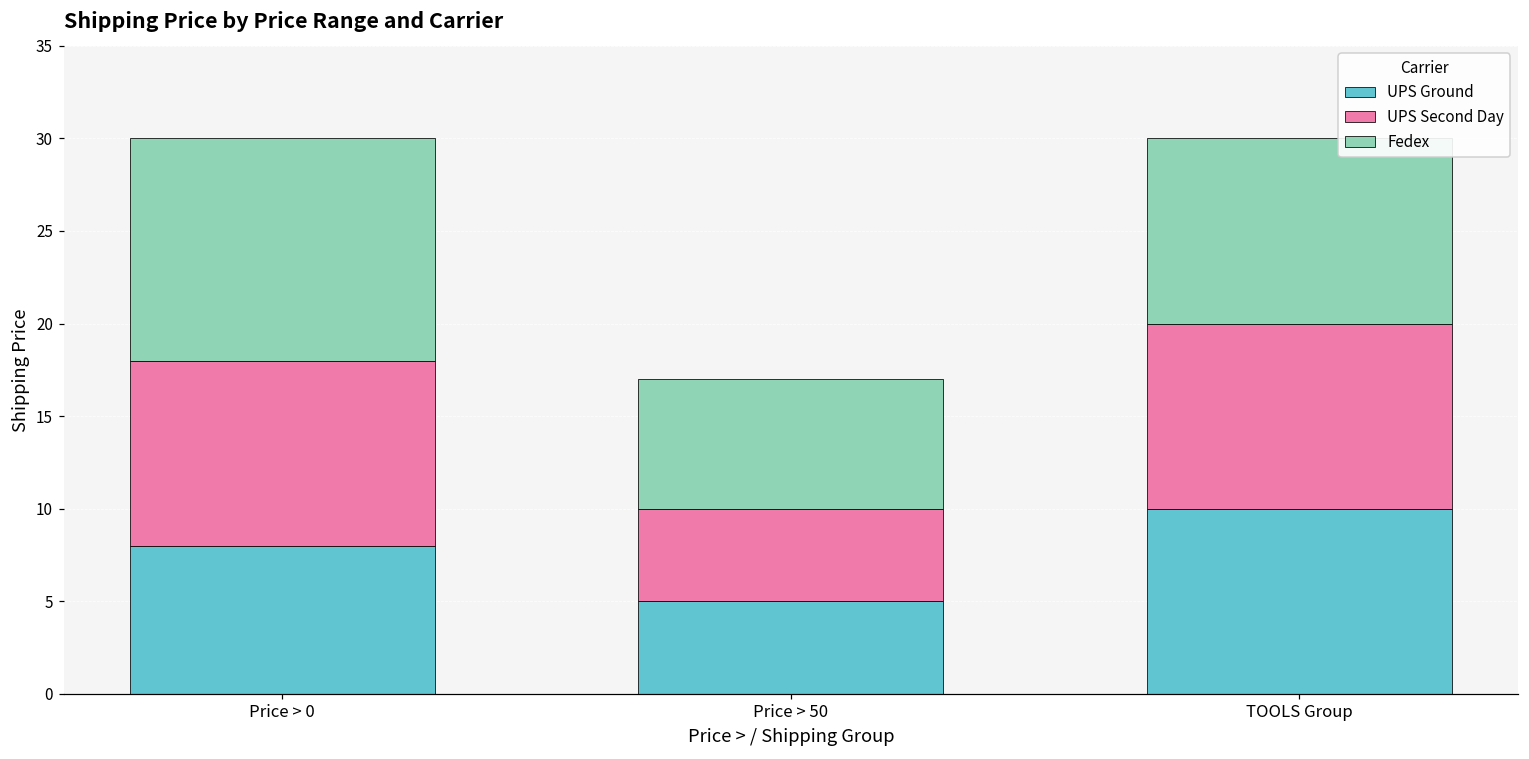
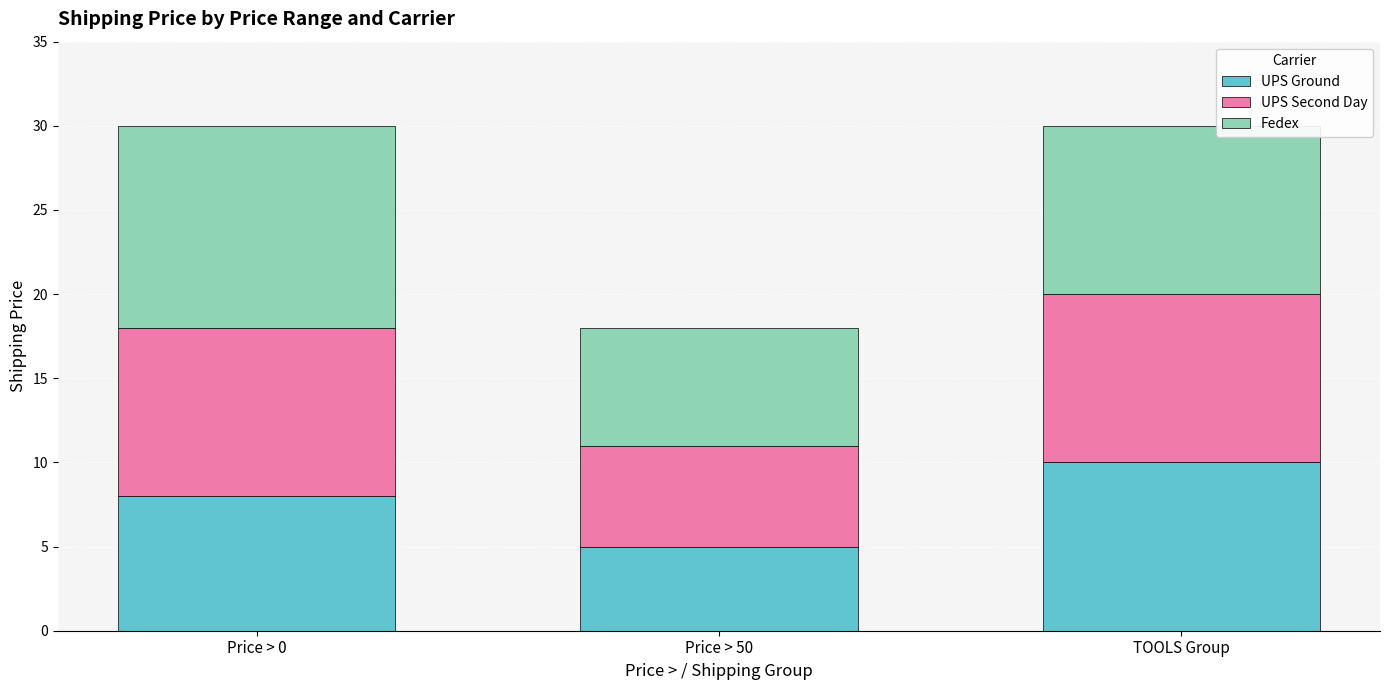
UPS Second Day, Price > 50: 5 -> 6
